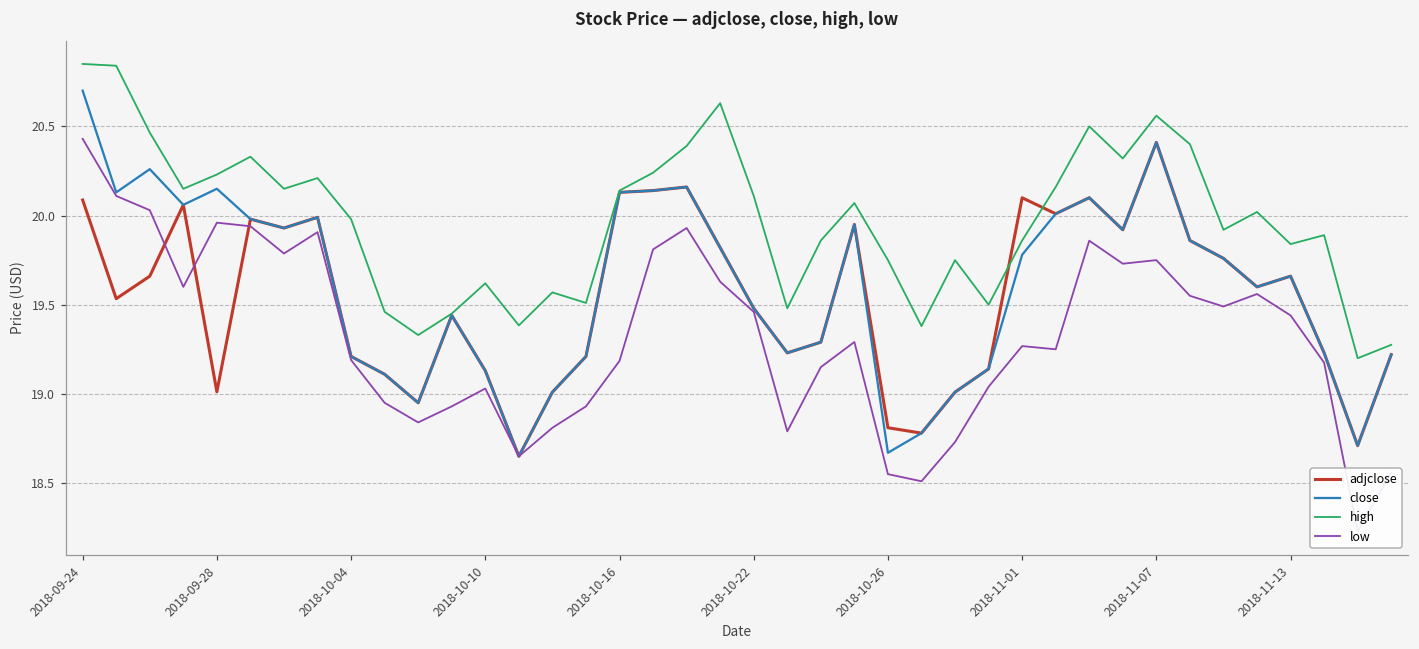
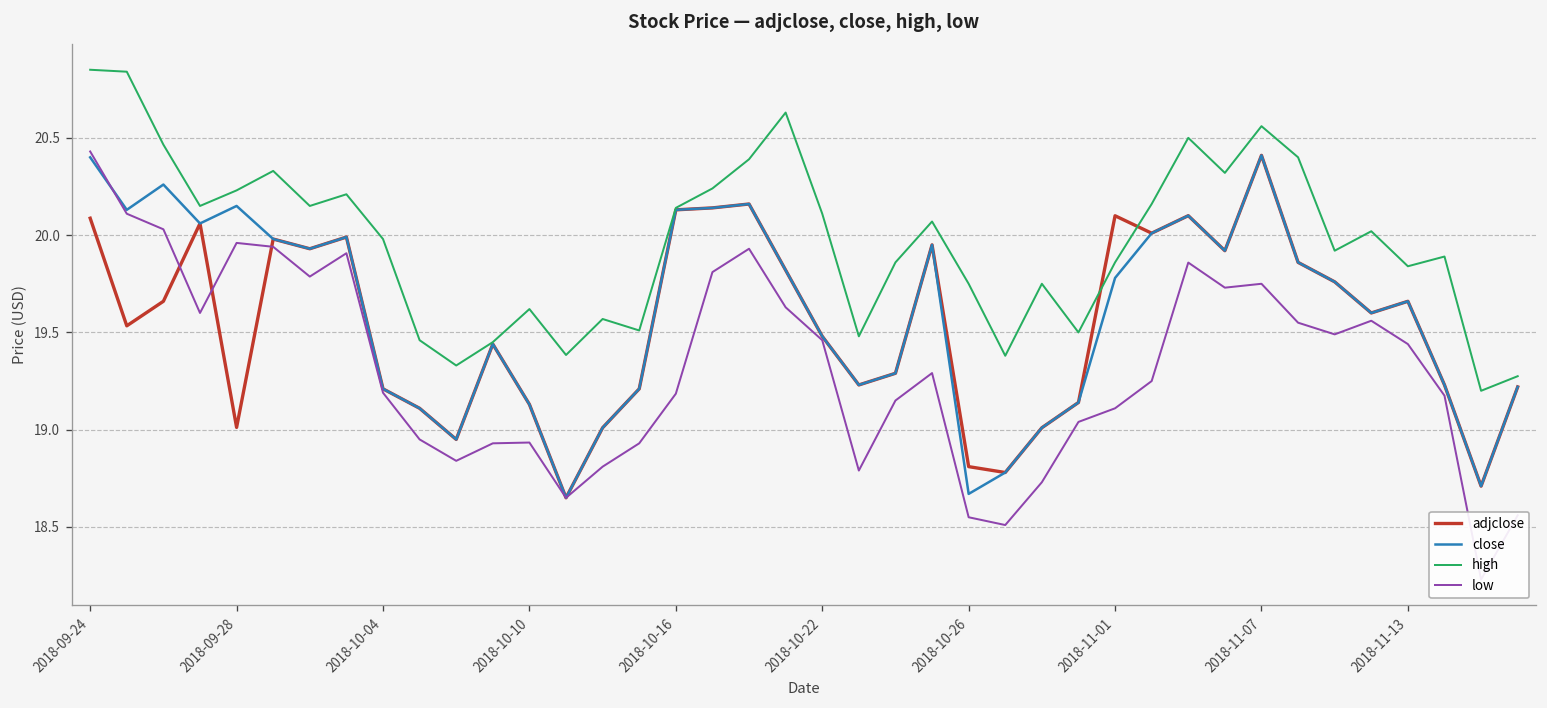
close, 2018-09-24: 20.70 -> 20.40
low, 2018-10-10: 19.03 -> 18.93
low, 2018-11-01: 19.27 -> 19.11
